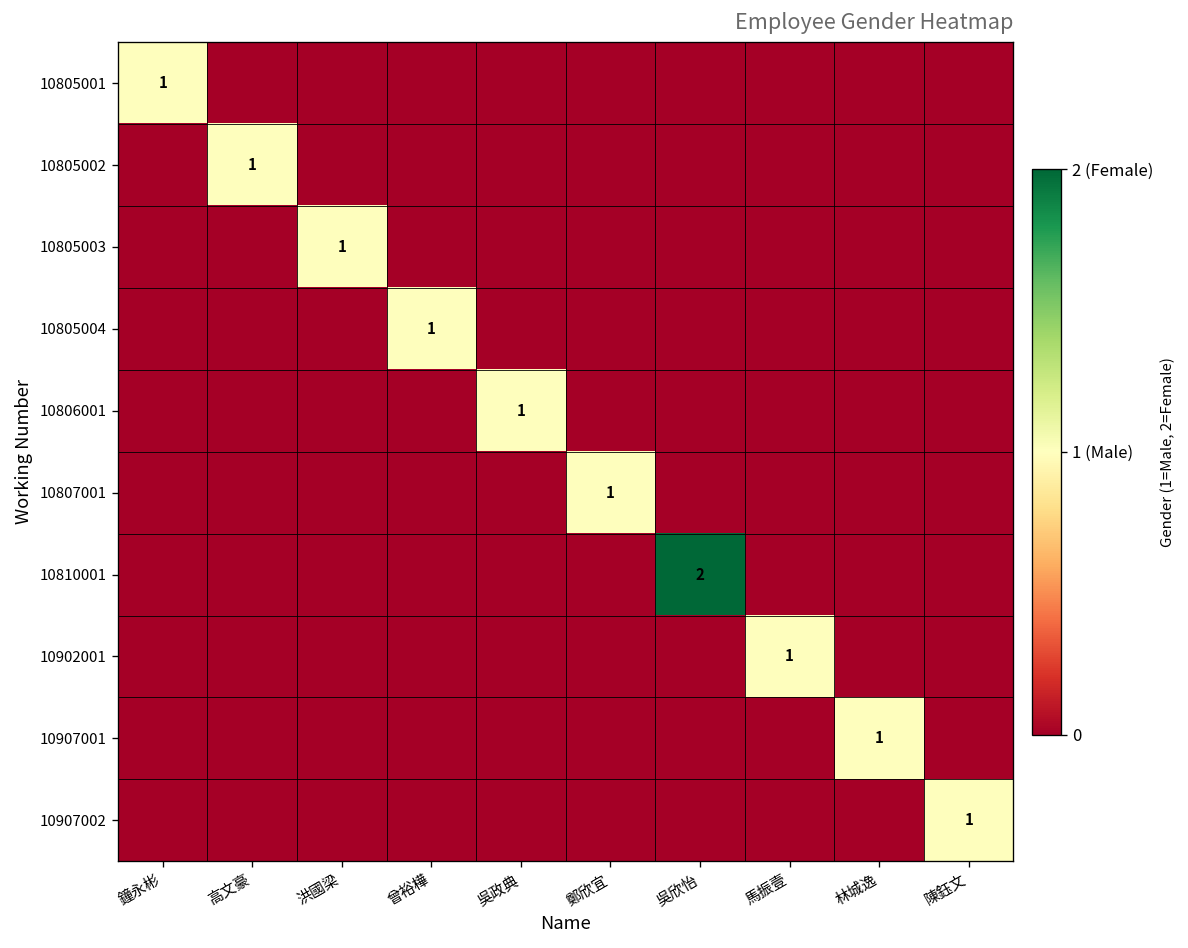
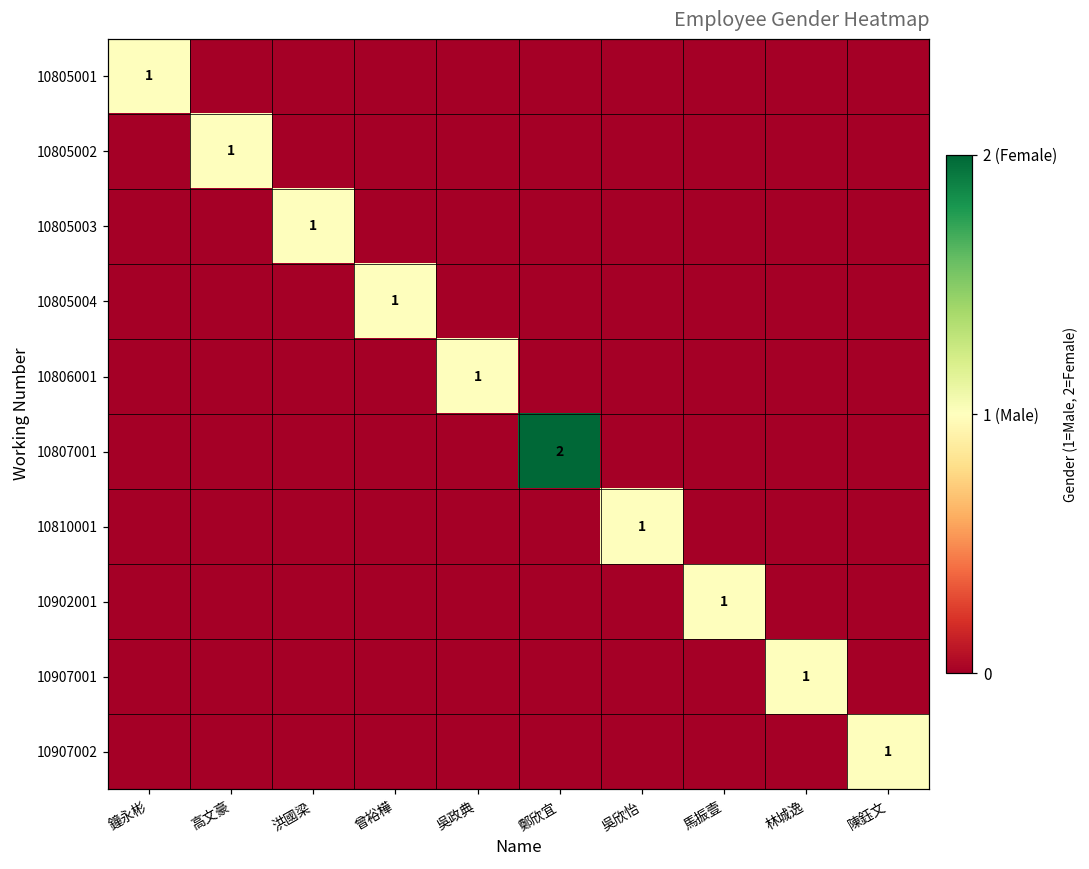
10807001, 鄭欣宜: 1 -> 2
10810001, 吳欣怡: 2 -> 1
